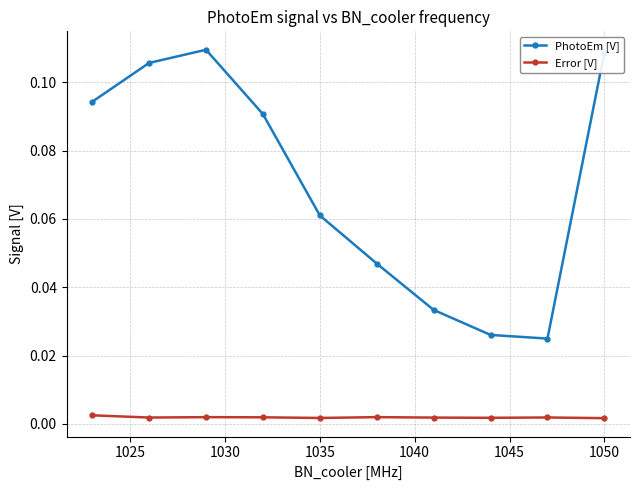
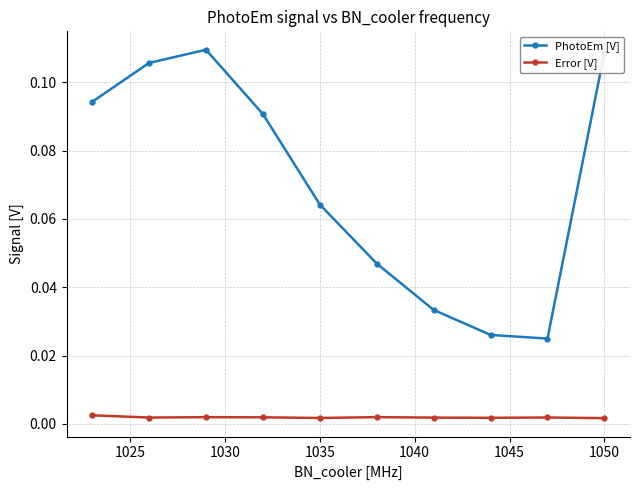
PhotoEm [V], 1035: 0.061 -> 0.064
